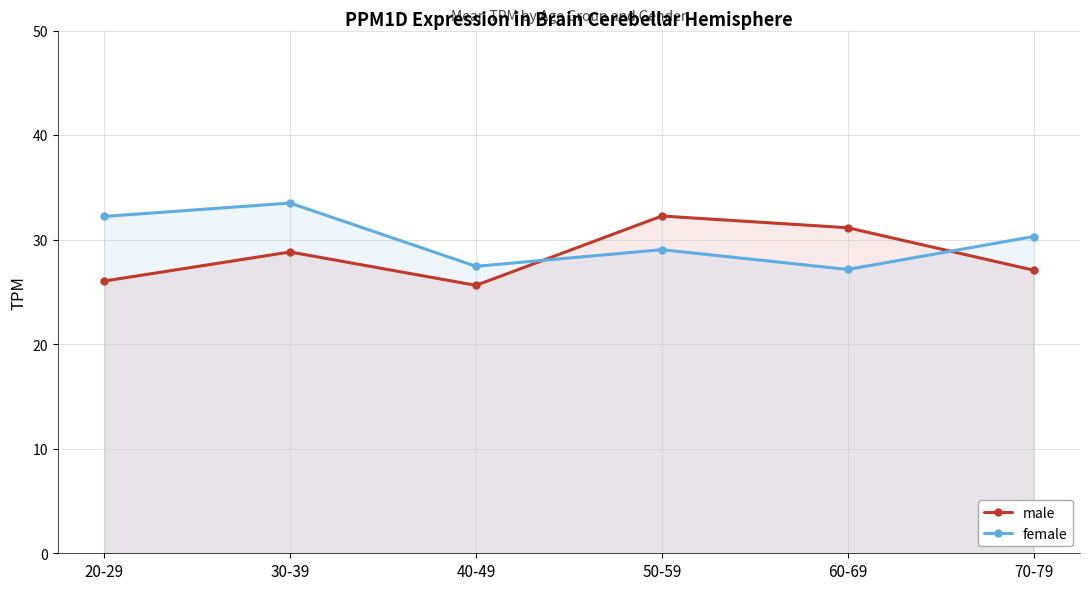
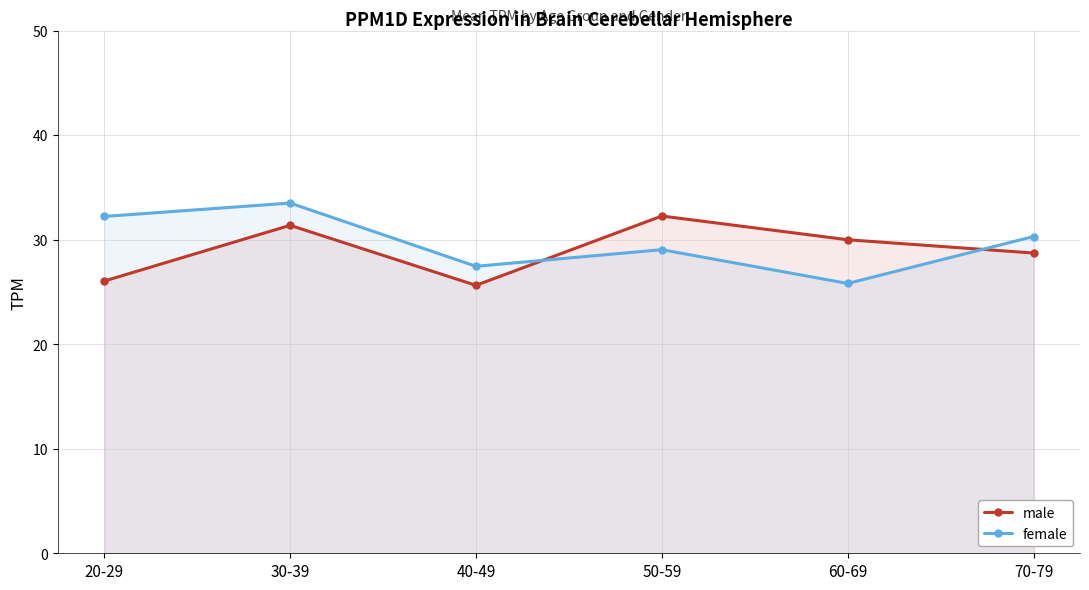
male, 30-39: 28.8 -> 31.4
male, 60-69: 31.1 -> 30.0
female, 60-69: 27.2 -> 25.8
male, 70-79: 27.1 -> 28.7
